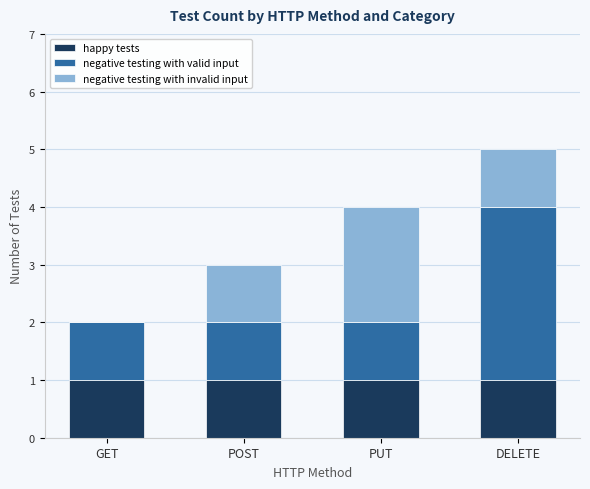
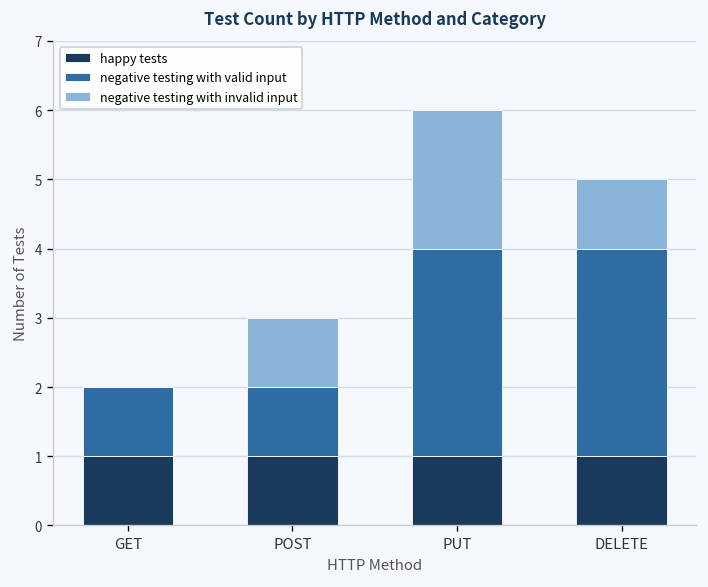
negative testing with valid input, PUT: 1 -> 3
